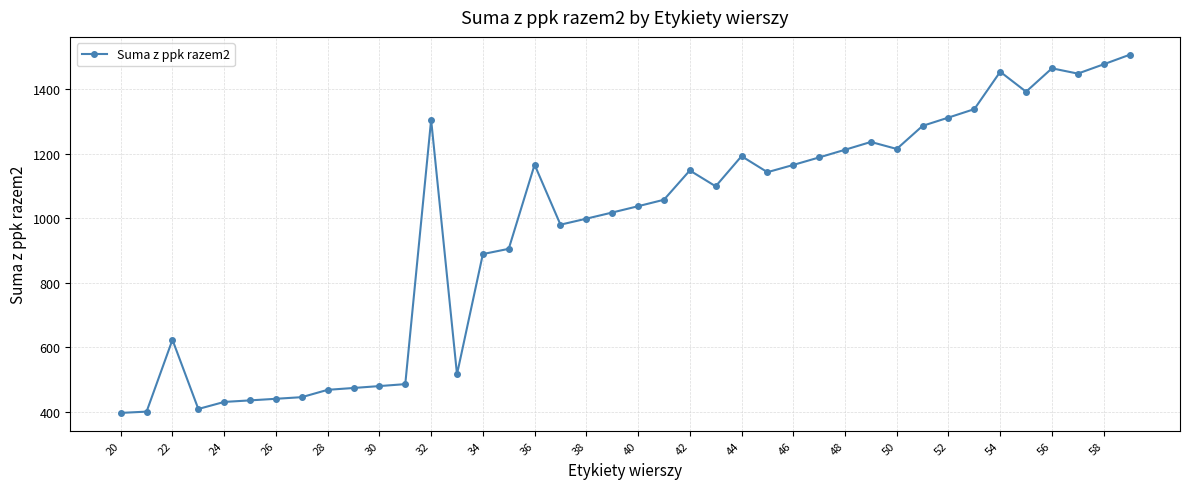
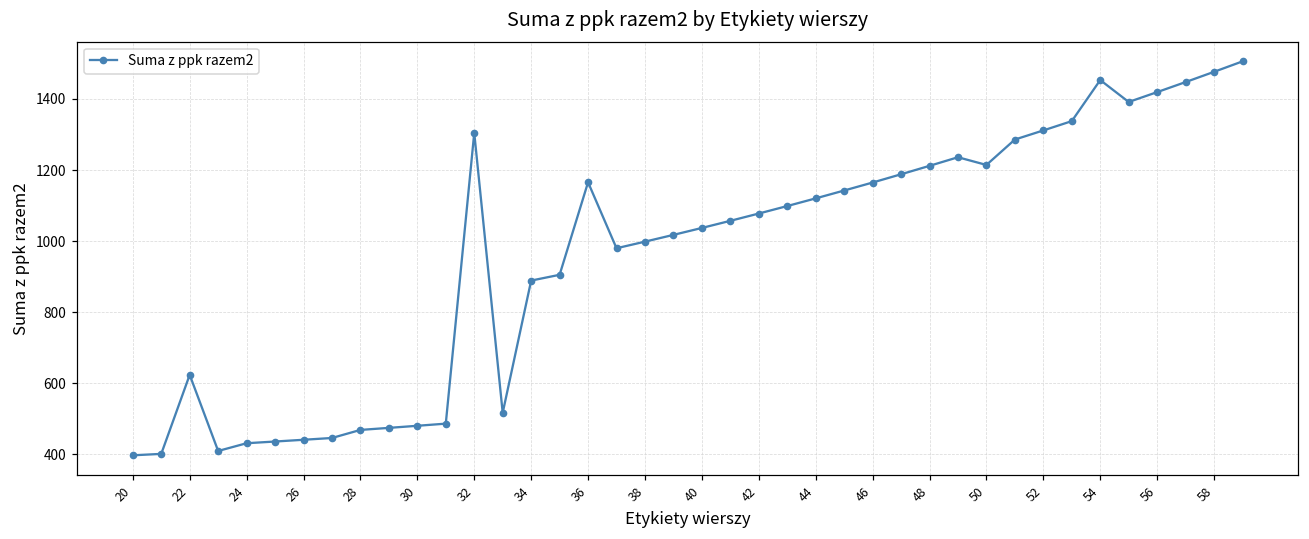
42: 1150 -> 1080
44: 1190 -> 1120
56: 1460 -> 1420
